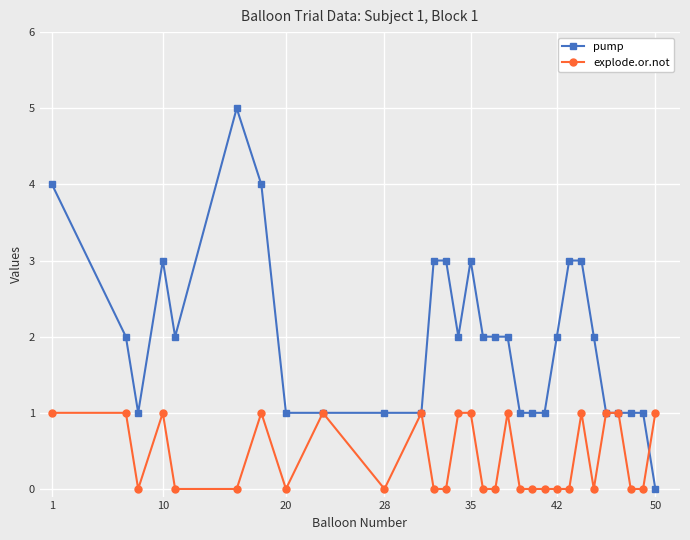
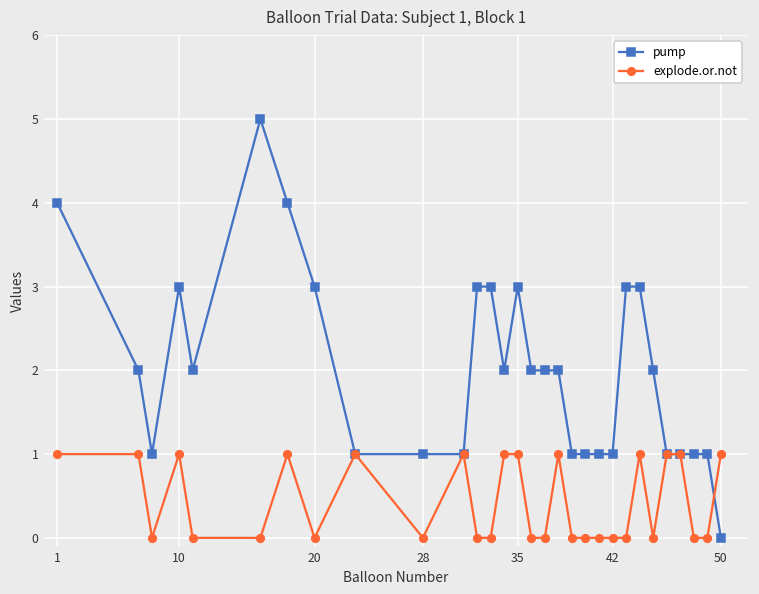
pump, 20: 1 -> 3
pump, 42: 2 -> 1
